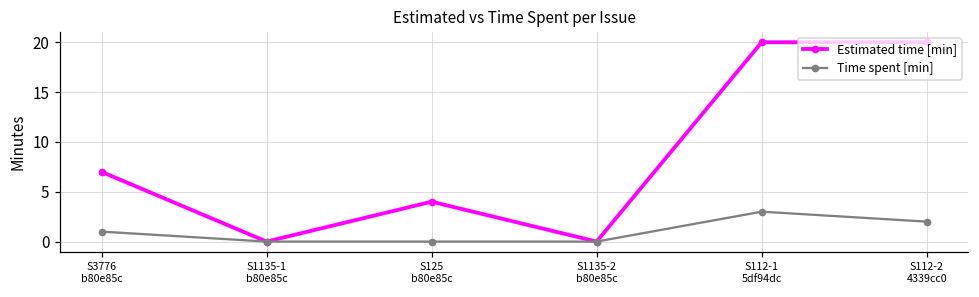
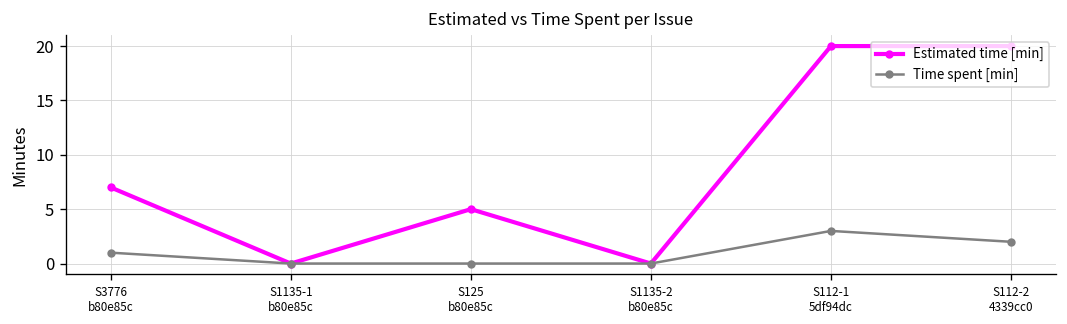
Estimated time [min], S125 b80e85c: 4 -> 5
